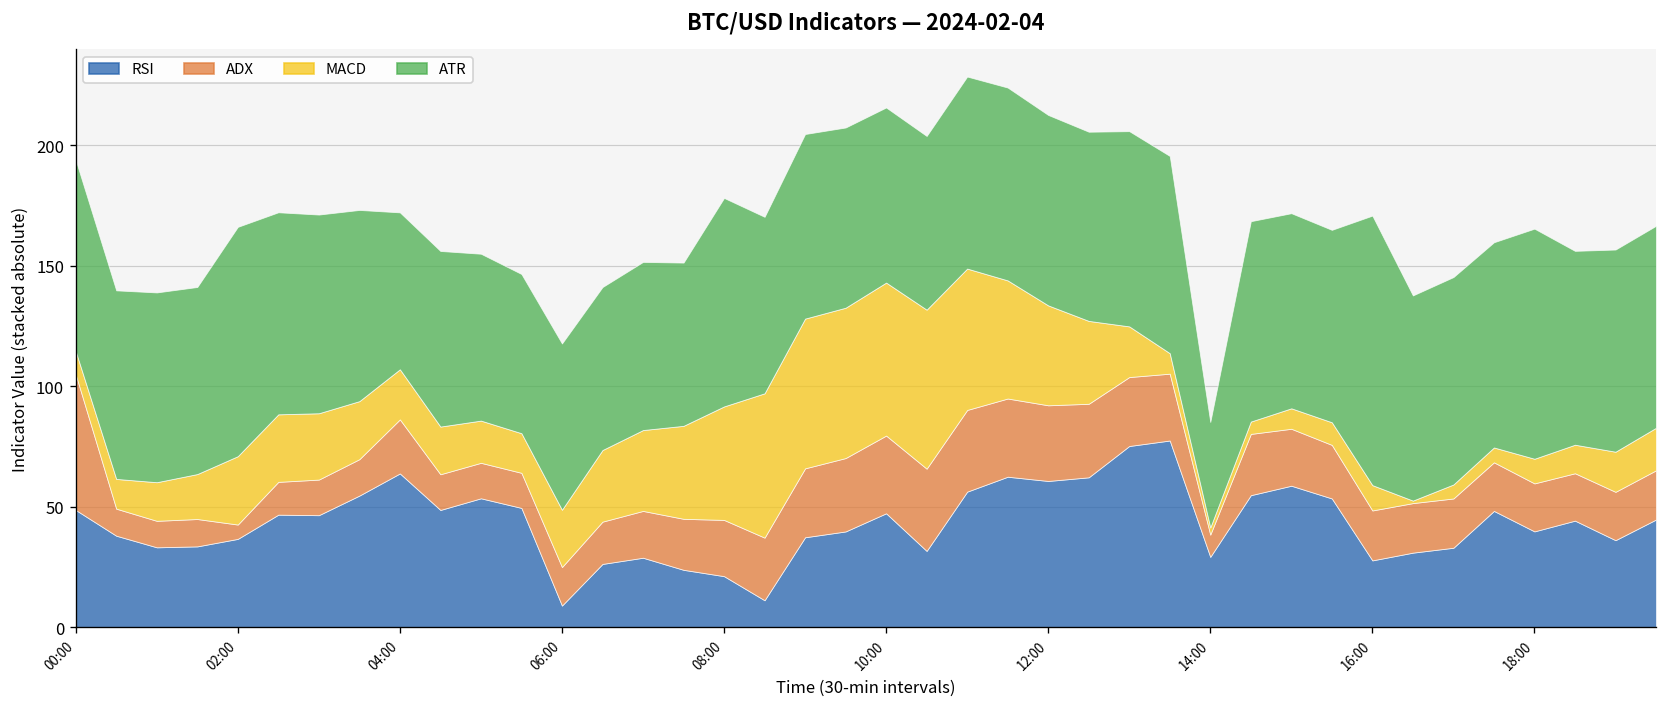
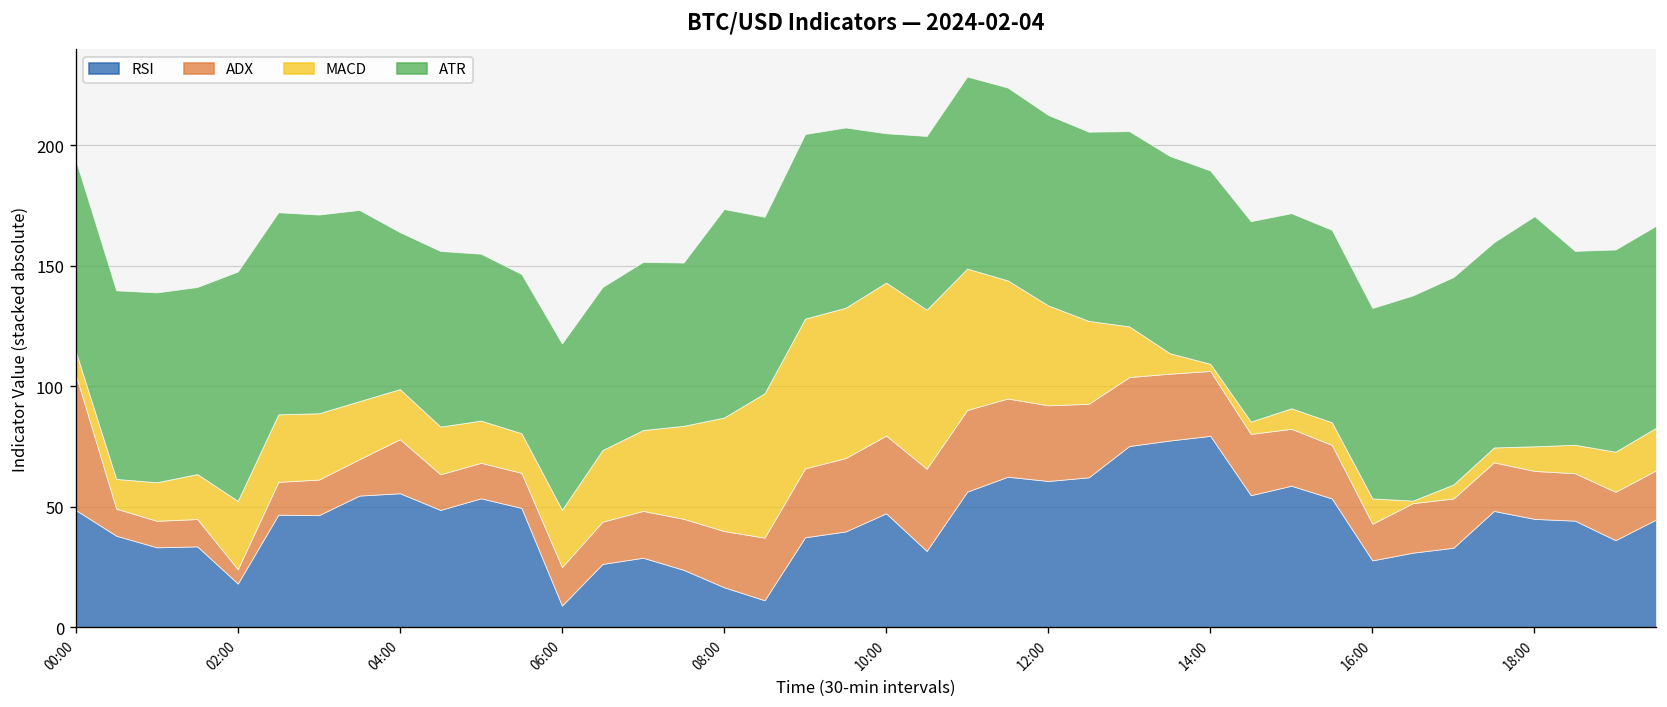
RSI, 02:00: 37 -> 18
RSI, 04:00: 64 -> 56
RSI, 08:00: 21 -> 17
ATR, 10:00: 73 -> 62
RSI, 14:00: 29 -> 79
ADX, 14:00: 9 -> 27
ATR, 14:00: 44 -> 80
ADX, 16:00: 21 -> 15
ATR, 16:00: 112 -> 79
RSI, 18:00: 40 -> 45
